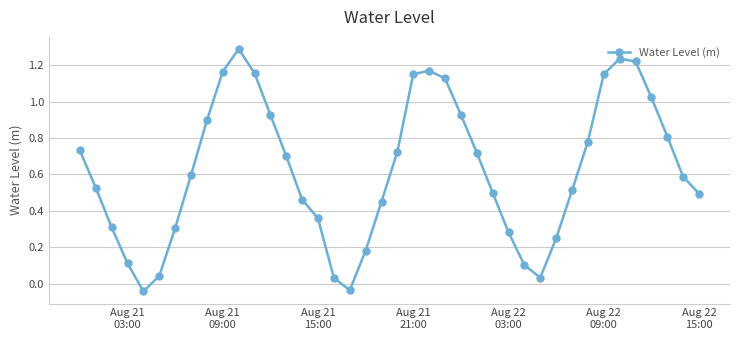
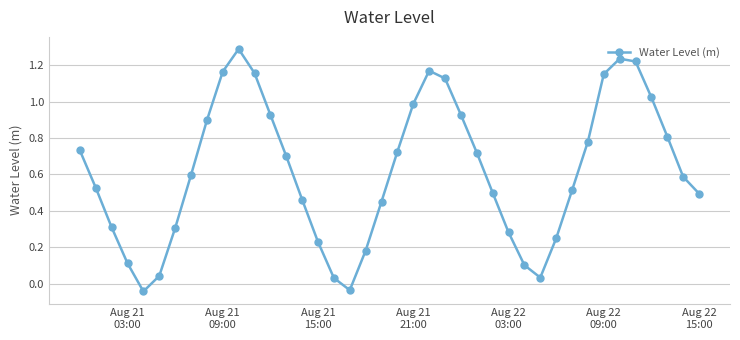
Aug 21 15:00: 0.36 -> 0.23
Aug 21 21:00: 1.15 -> 0.99
